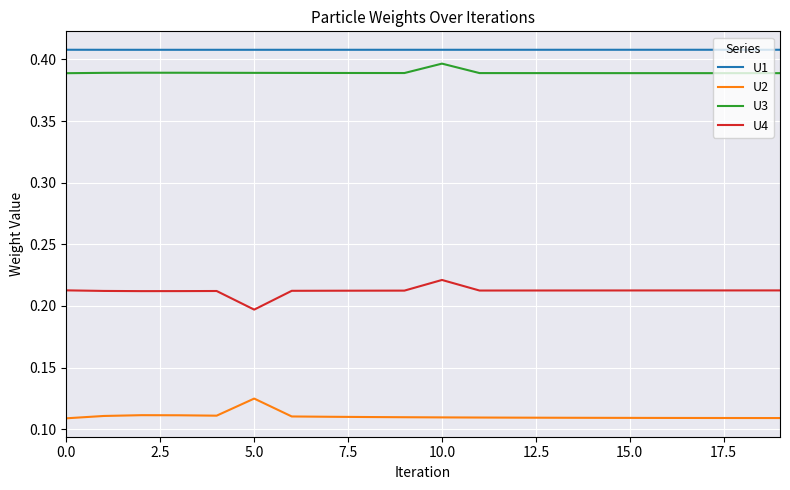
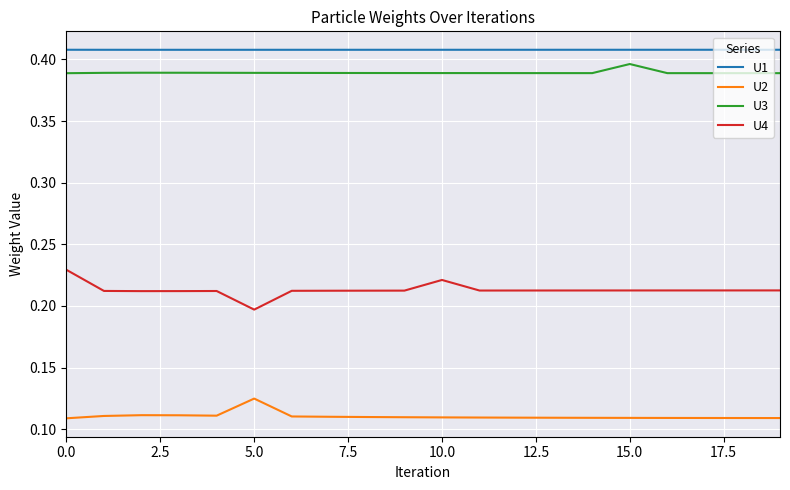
U4, 0.0: 0.213 -> 0.229
U3, 10.0: 0.397 -> 0.389
U3, 15.0: 0.389 -> 0.396
